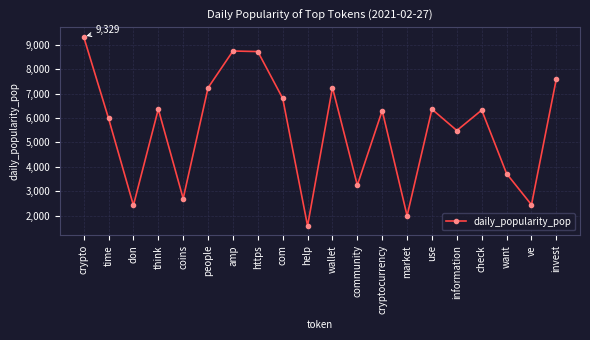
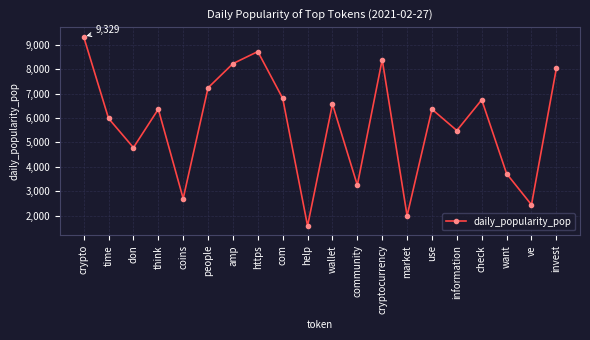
don: 2,400 -> 4,800
amp: 8,700 -> 8,200
wallet: 7,200 -> 6,600
cryptocurrency: 6,300 -> 8,400
check: 6,300 -> 6,700
invest: 7,600 -> 8,000
